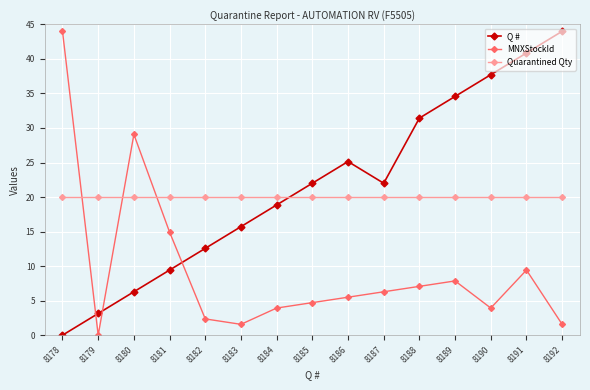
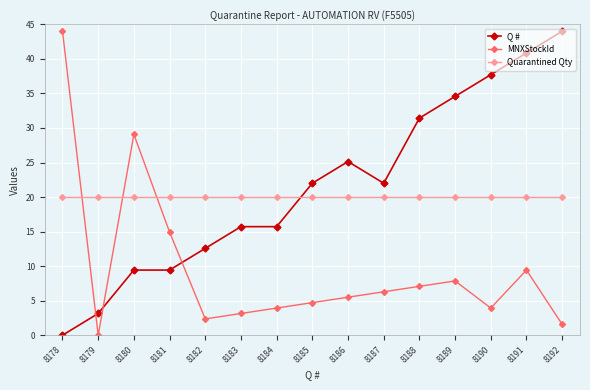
Q #, 8180: 6 -> 9
MNXStockId, 8183: 2 -> 3
Q #, 8184: 19 -> 16
